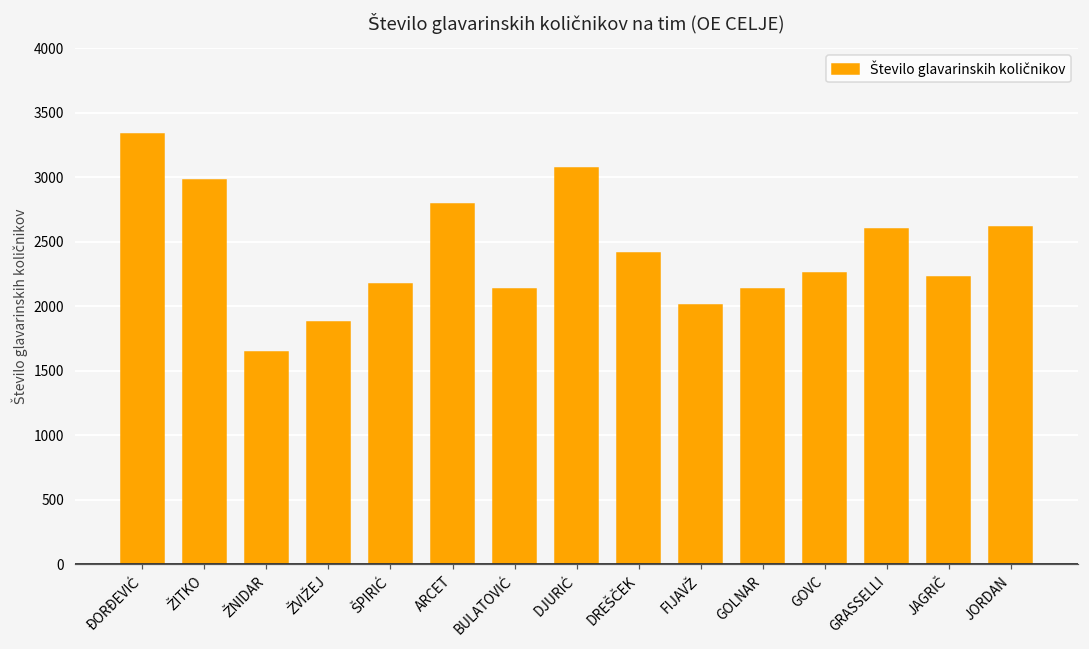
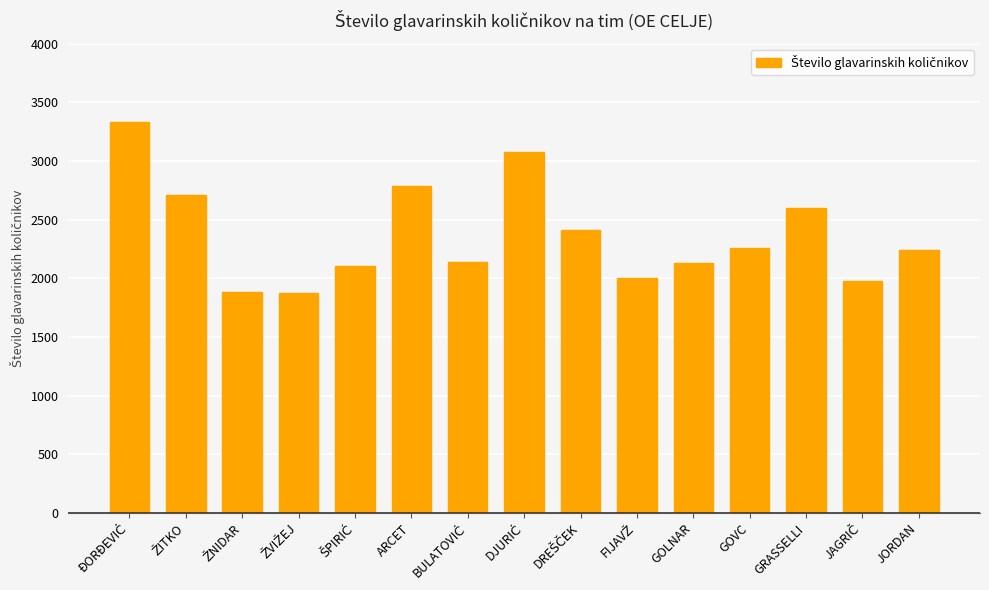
ŽITKO: 2970 -> 2710
ŽNIDAR: 1650 -> 1880
ŠPIRIĆ: 2170 -> 2100
JAGRIČ: 2220 -> 1970
JORDAN: 2610 -> 2240
